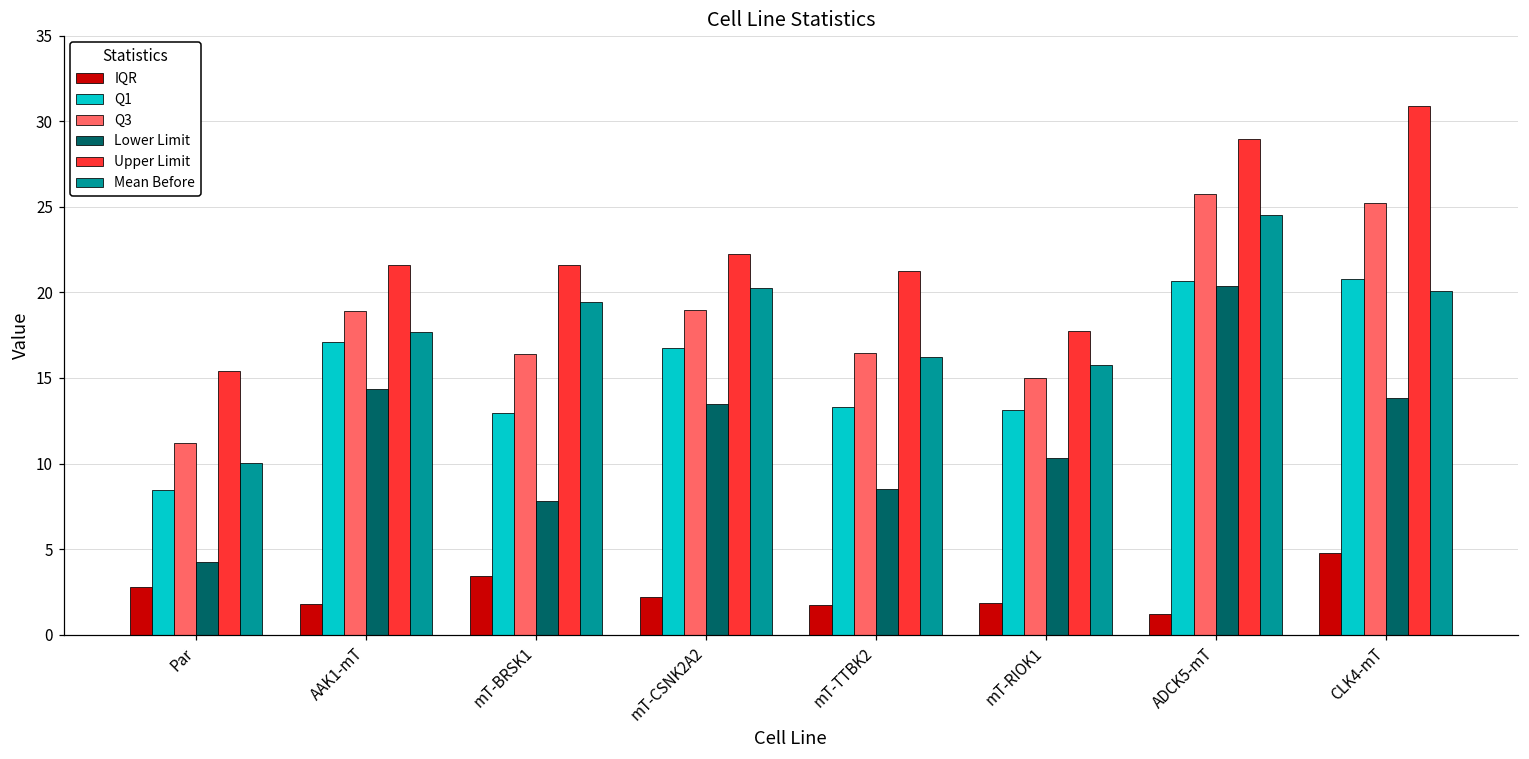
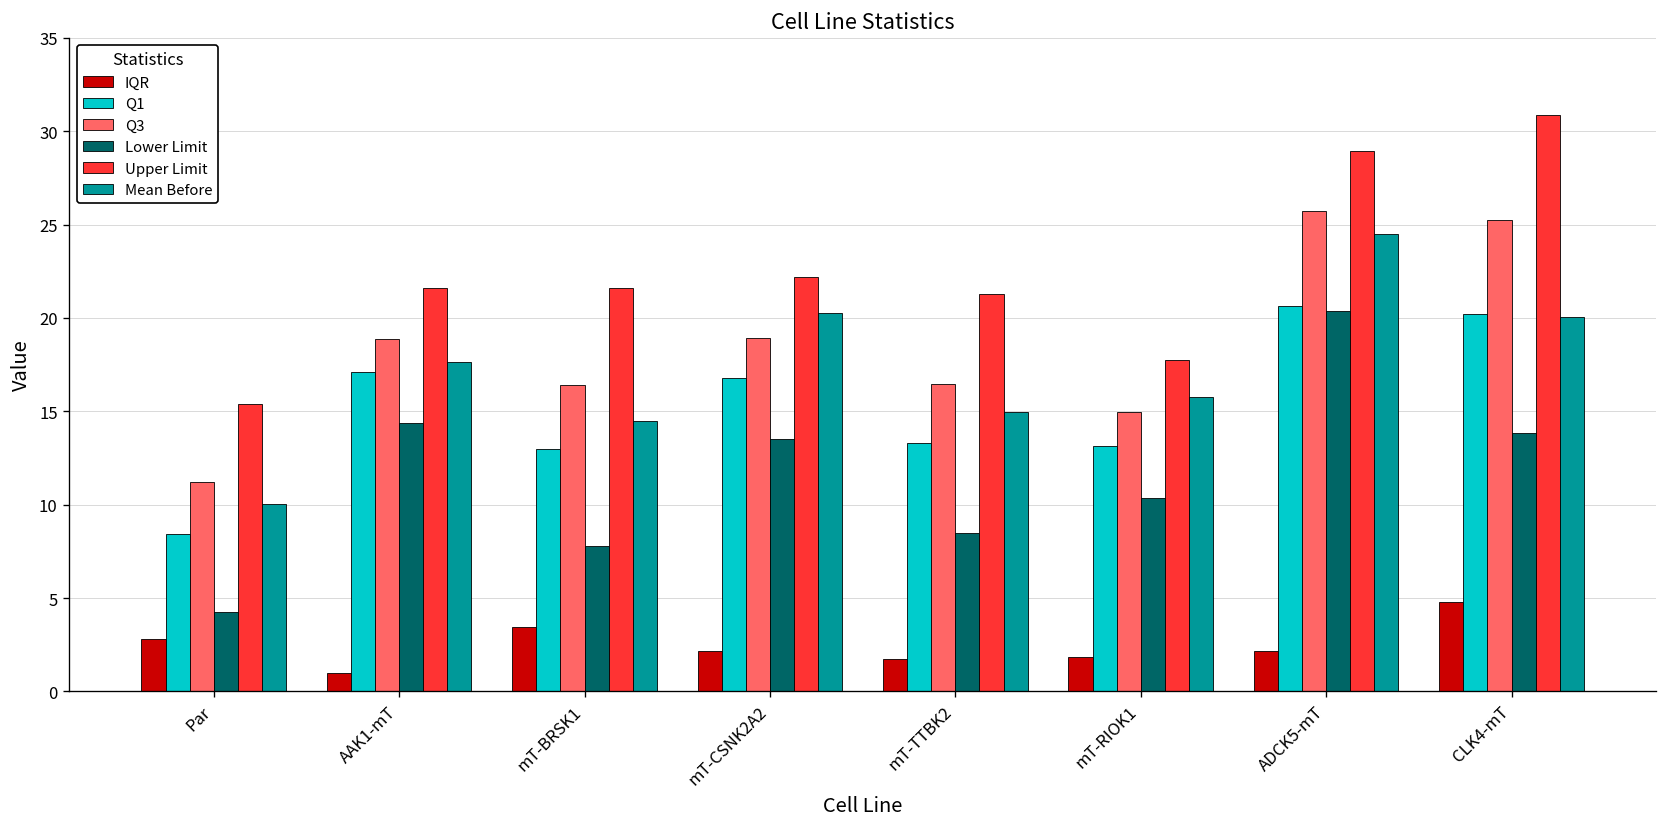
IQR, AAK1-mT: 1.8 -> 1.0
Mean Before, mT-BRSK1: 19.4 -> 14.5
Mean Before, mT-TTBK2: 16.2 -> 14.9
IQR, ADCK5-mT: 1.2 -> 2.2
Q1, CLK4-mT: 20.8 -> 20.2
